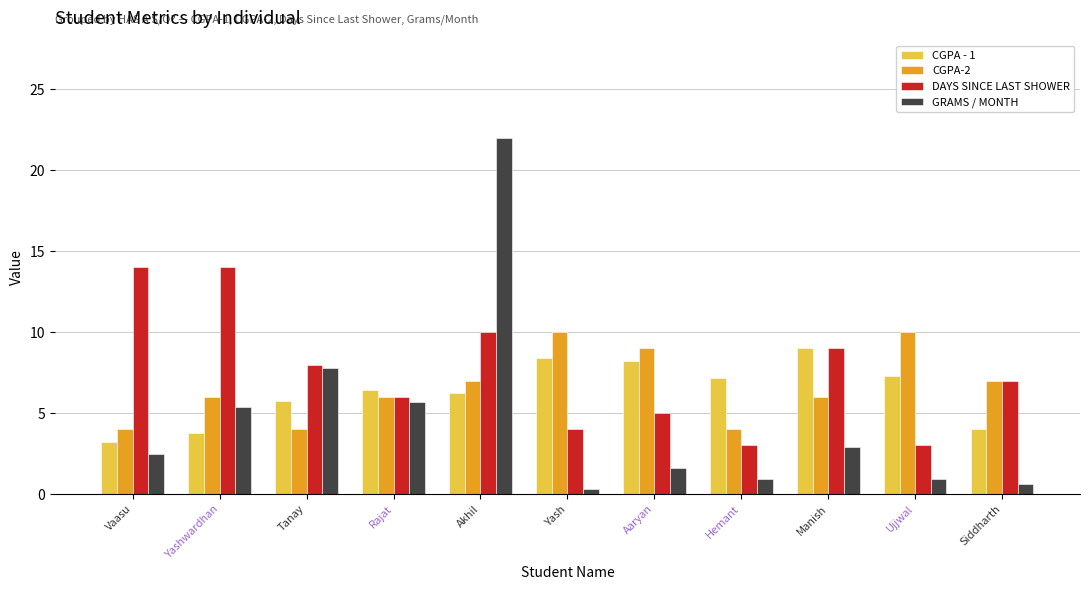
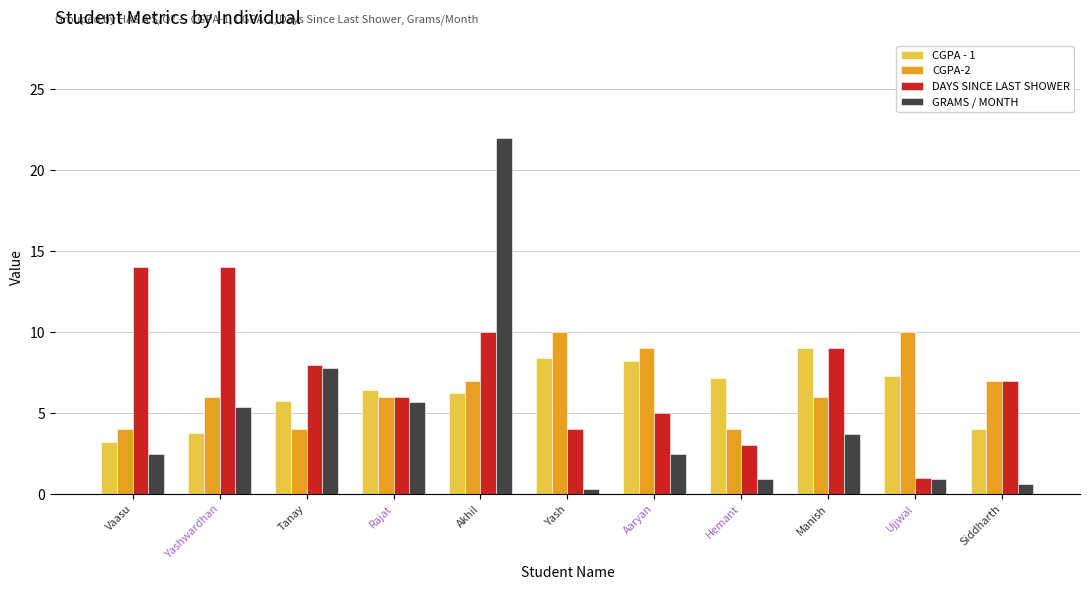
GRAMS / MONTH, Aaryan: 1.6 -> 2.5
GRAMS / MONTH, Manish: 2.9 -> 3.7
DAYS SINCE LAST SHOWER, Ujjwal: 3 -> 1
